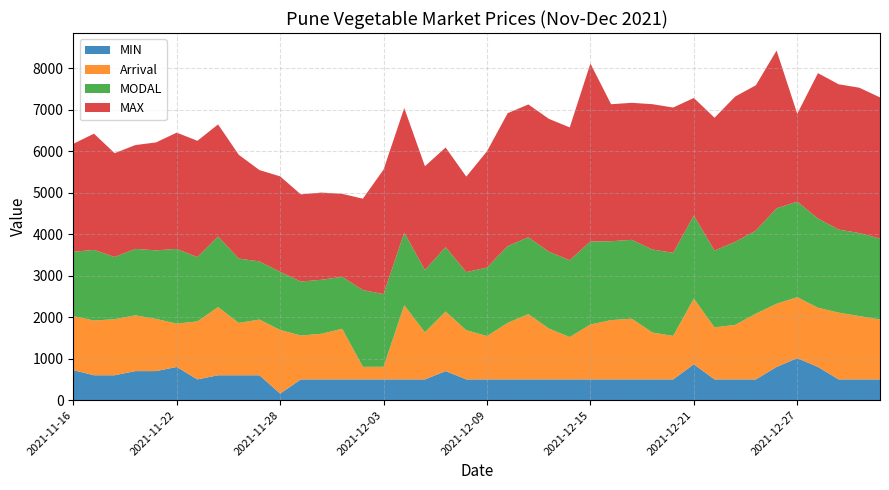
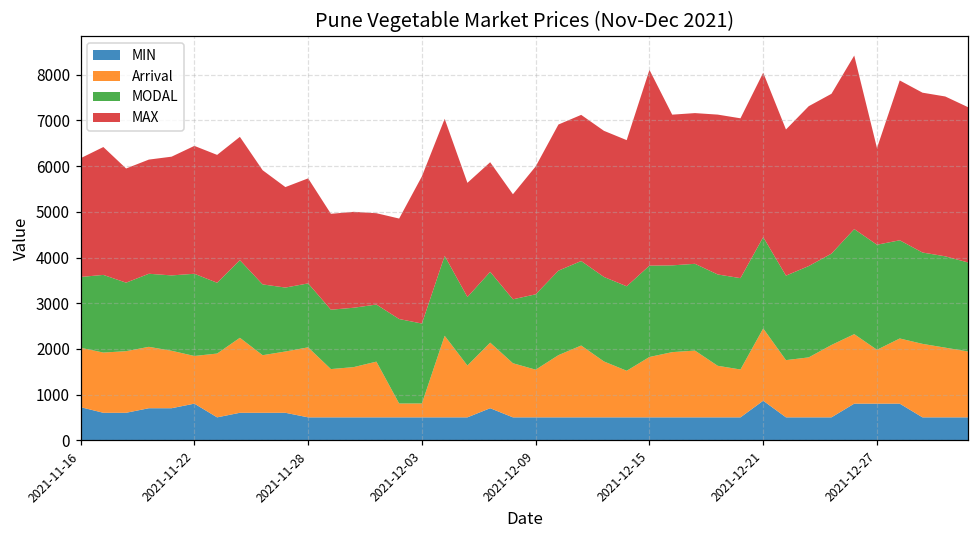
MIN, 2021-11-28: 200 -> 500
MAX, 2021-12-03: 3000 -> 3200
MAX, 2021-12-21: 2800 -> 3600
MIN, 2021-12-27: 1000 -> 800
Arrival, 2021-12-27: 1500 -> 1200
